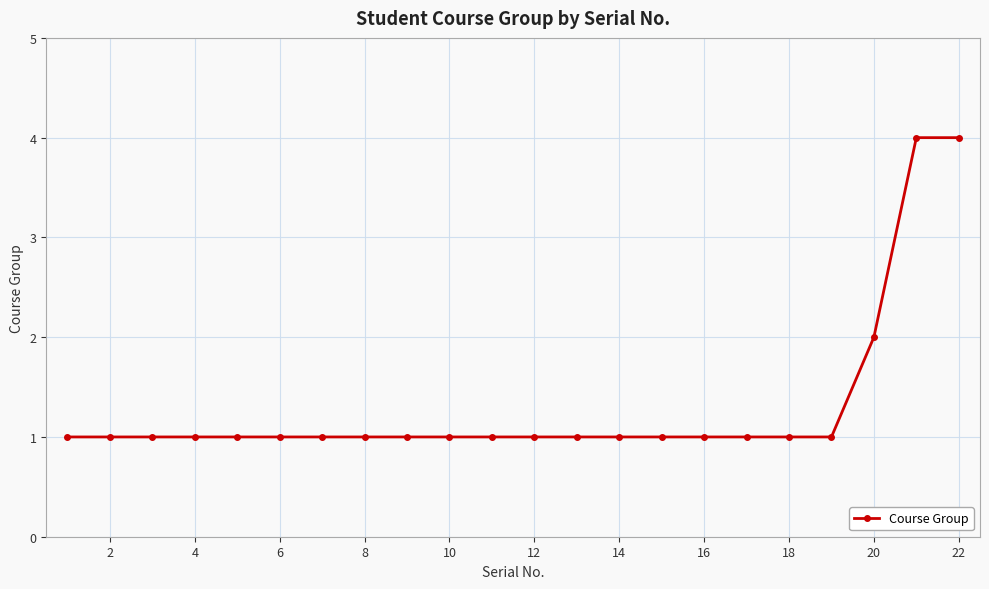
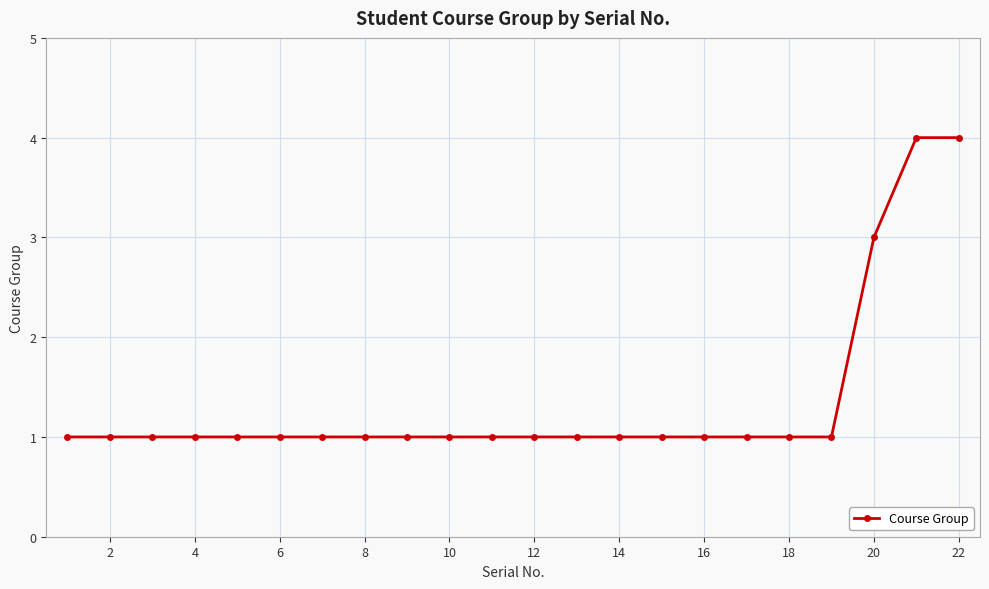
20: 2 -> 3
